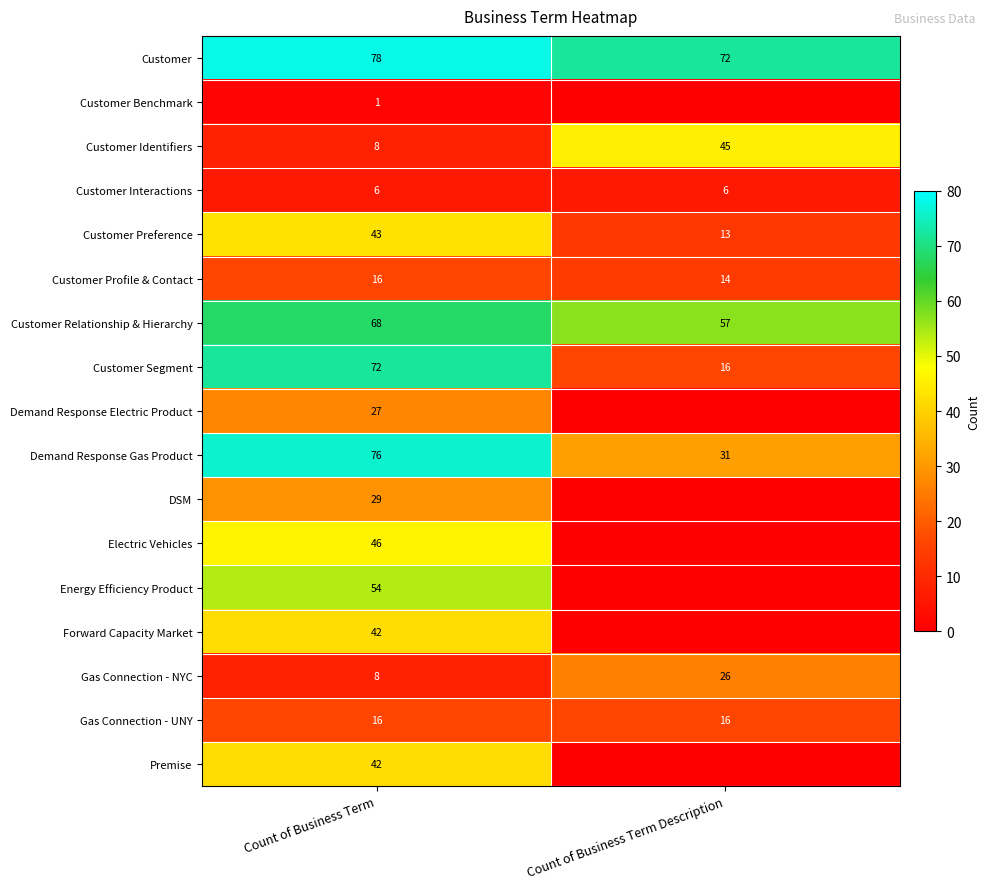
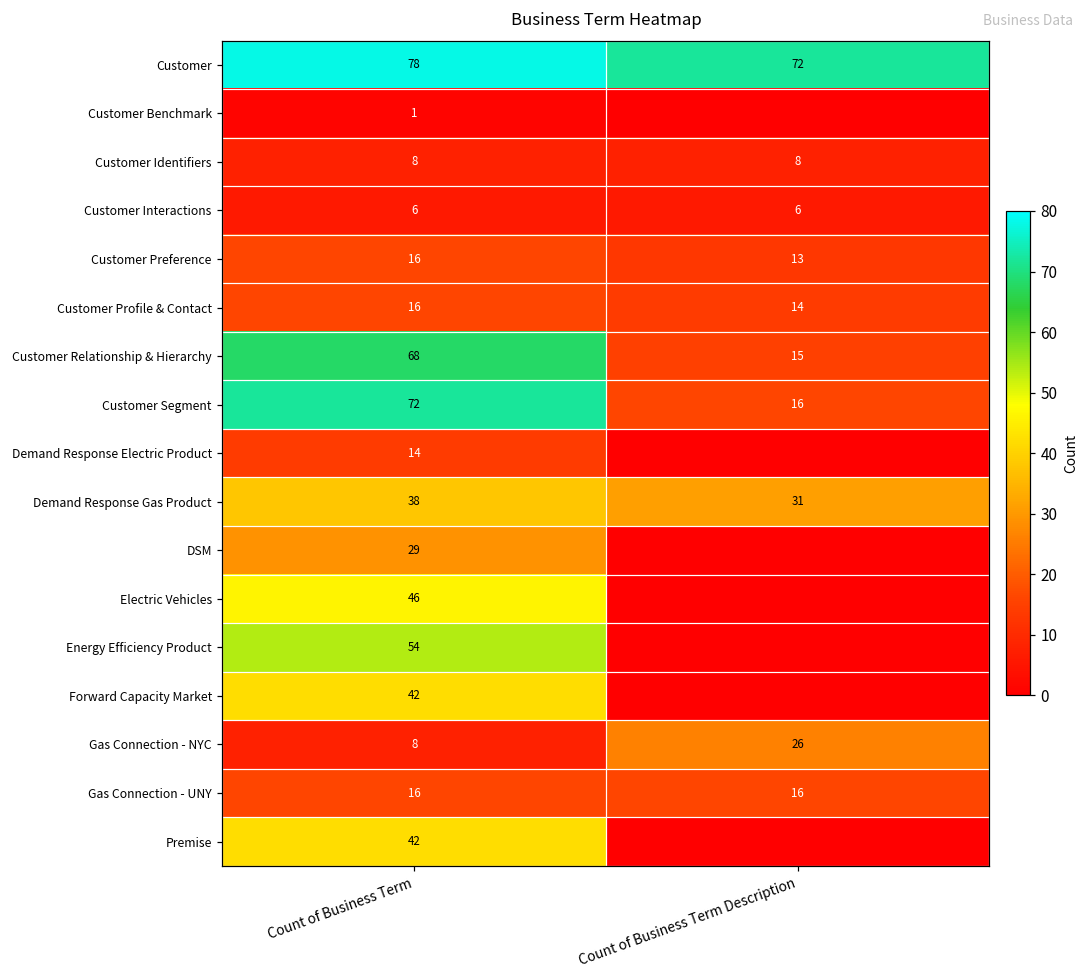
Customer Identifiers, Count of Business Term Description: 45 -> 8
Customer Preference, Count of Business Term: 43 -> 16
Customer Relationship & Hierarchy, Count of Business Term Description: 57 -> 15
Demand Response Electric Product, Count of Business Term: 27 -> 14
Demand Response Gas Product, Count of Business Term: 76 -> 38
